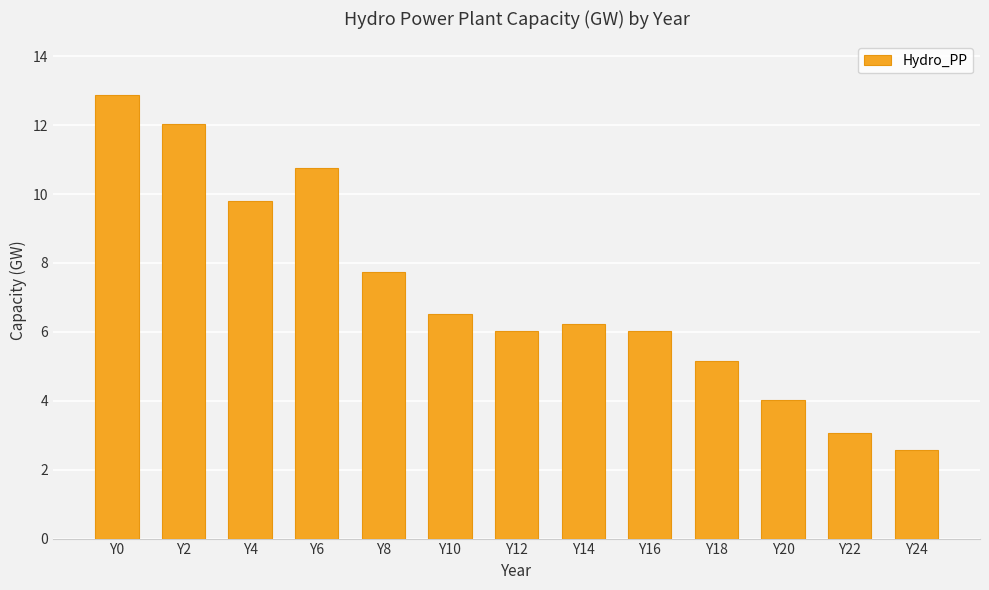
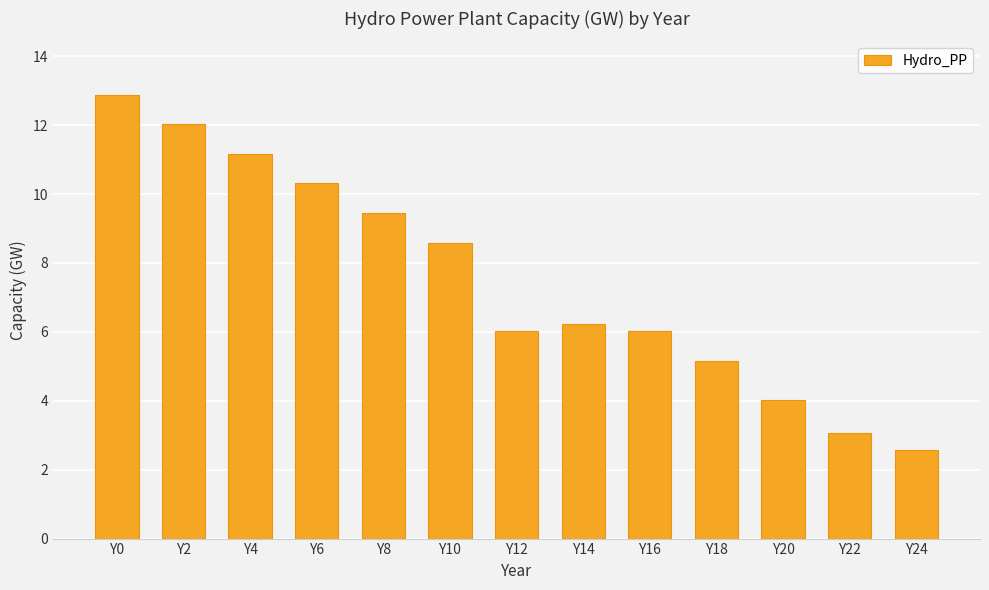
Y4: 9.8 -> 11.2
Y6: 10.8 -> 10.3
Y8: 7.8 -> 9.5
Y10: 6.5 -> 8.6
